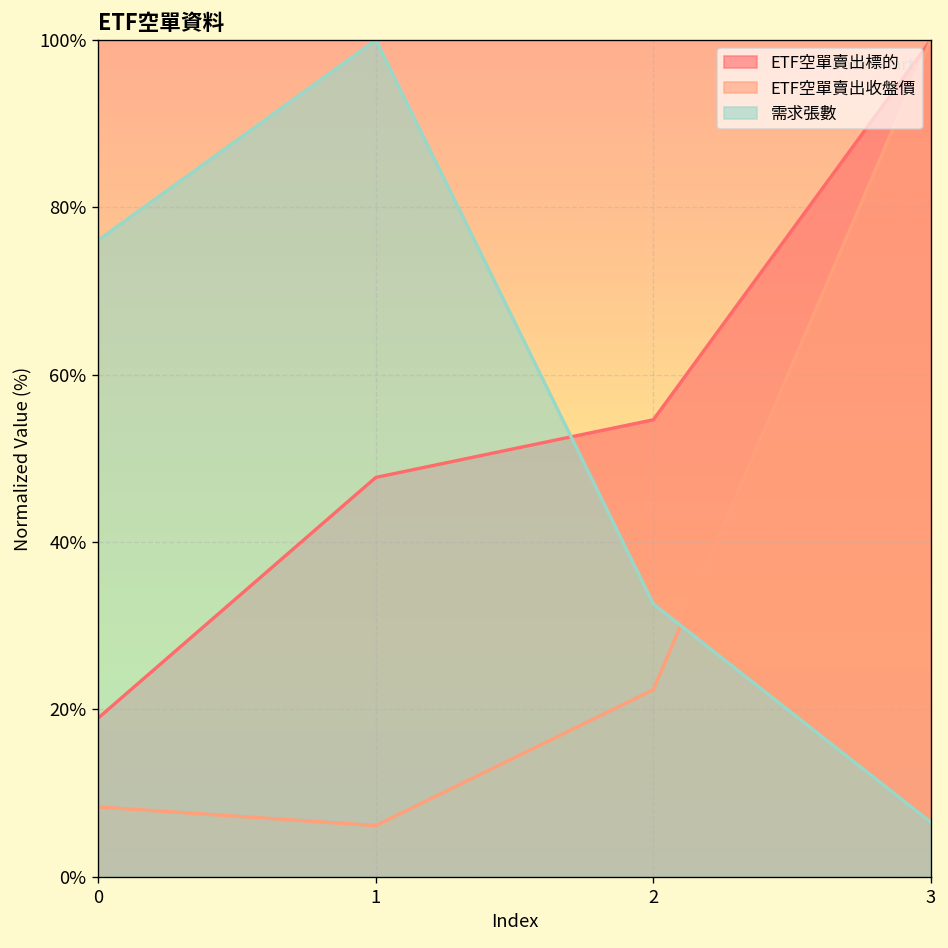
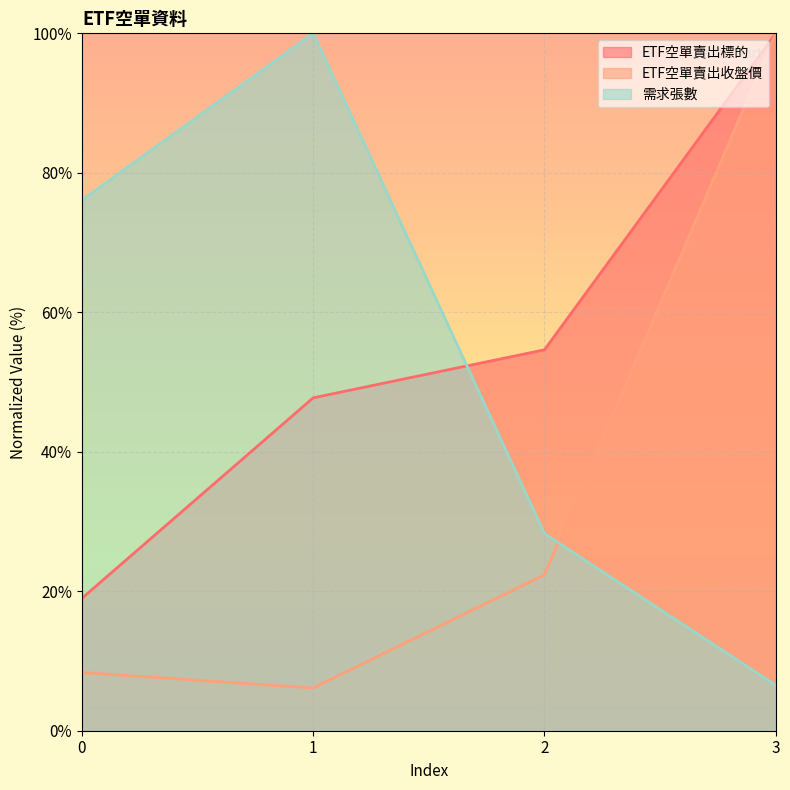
需求張數, 2: 33% -> 28%
